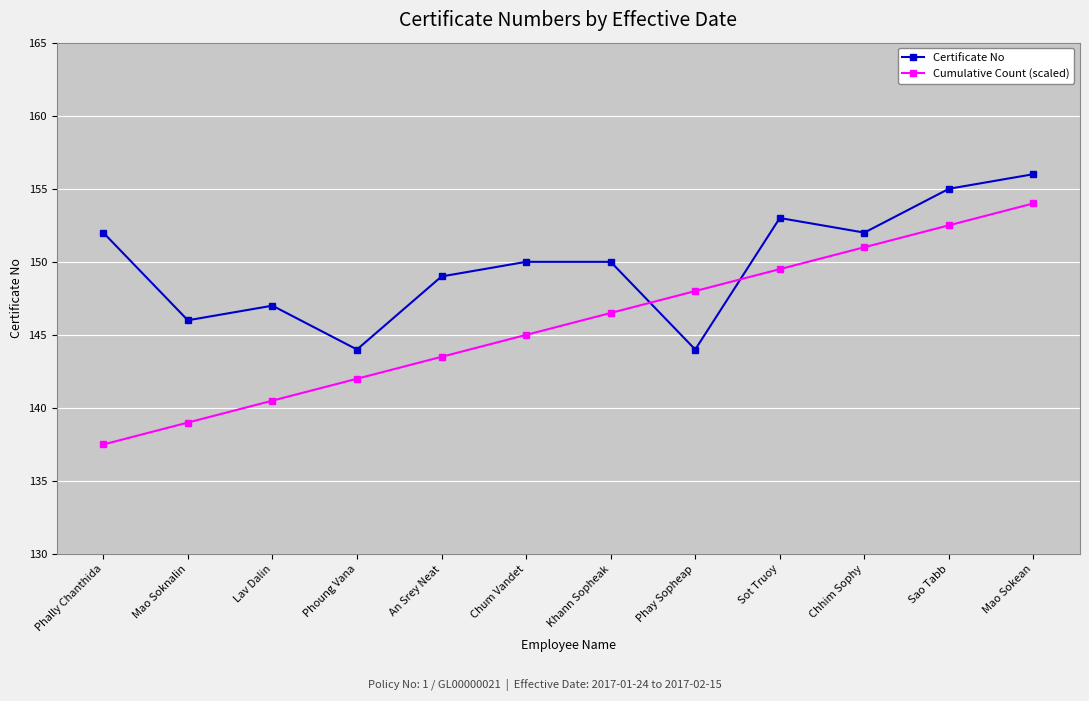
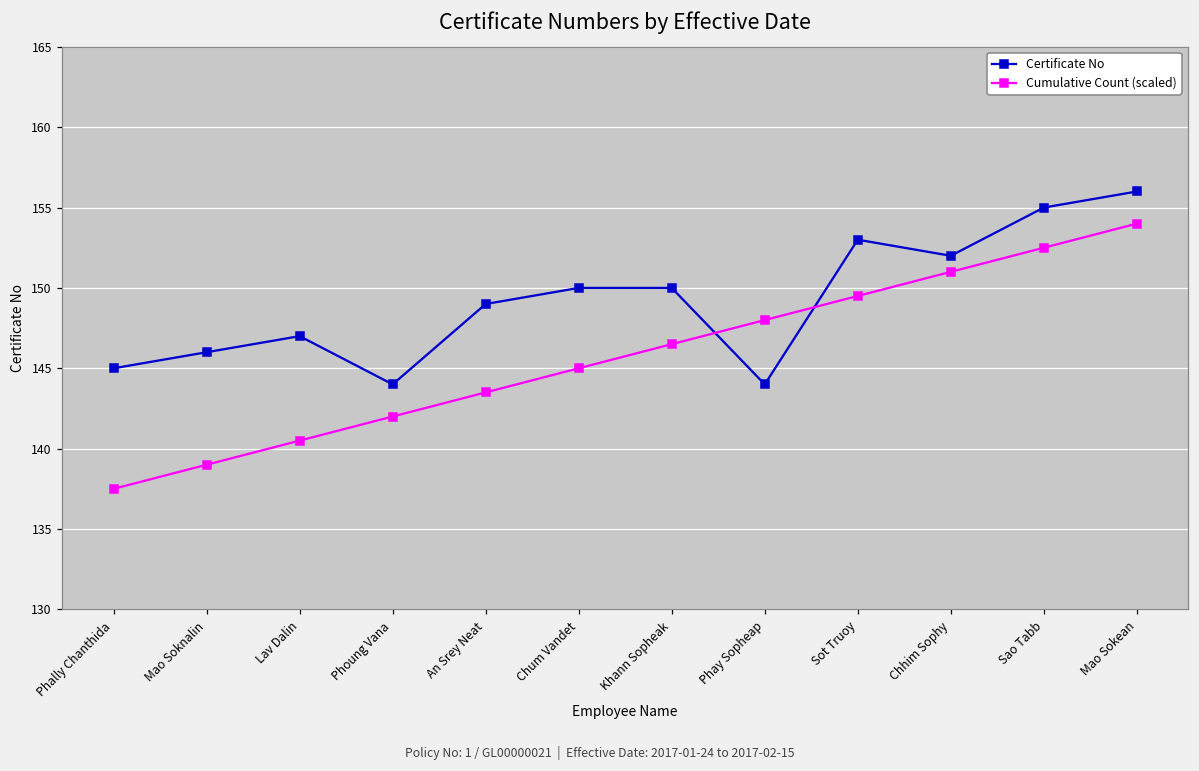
Certificate No, Phally Chanthida: 152 -> 145
